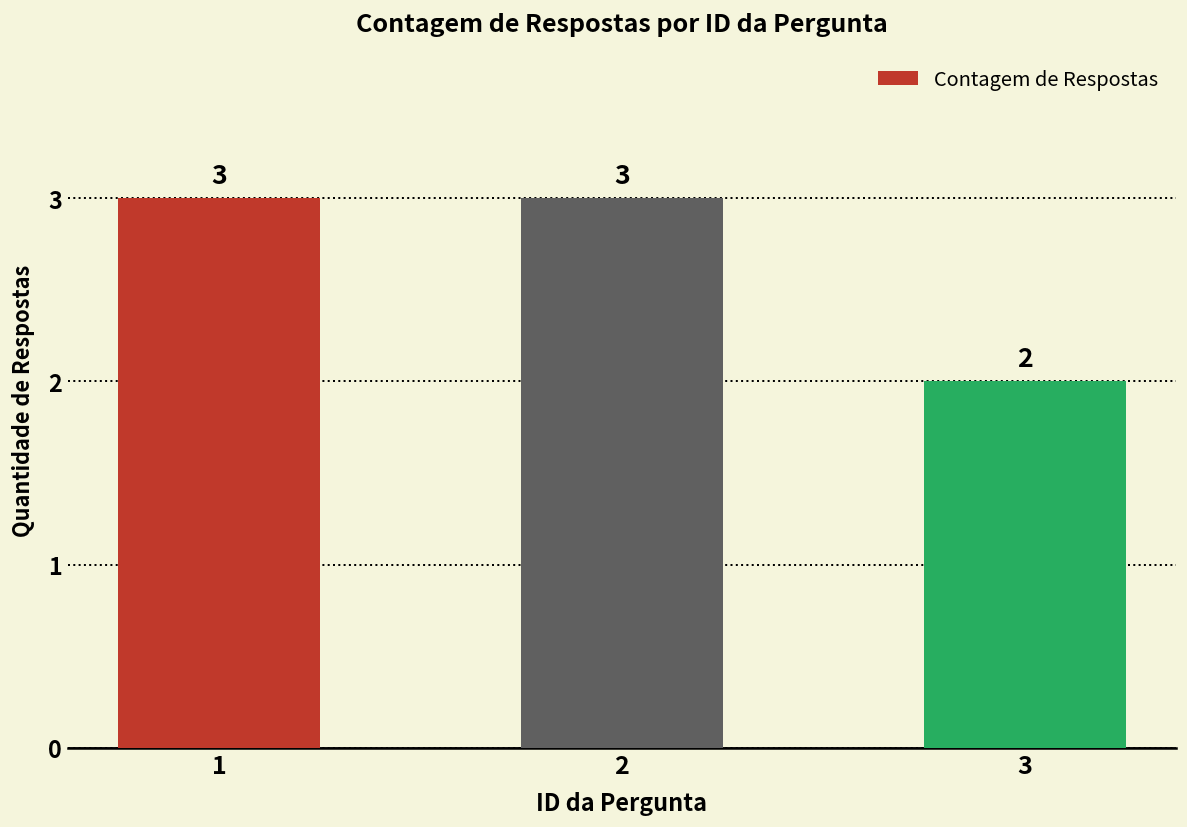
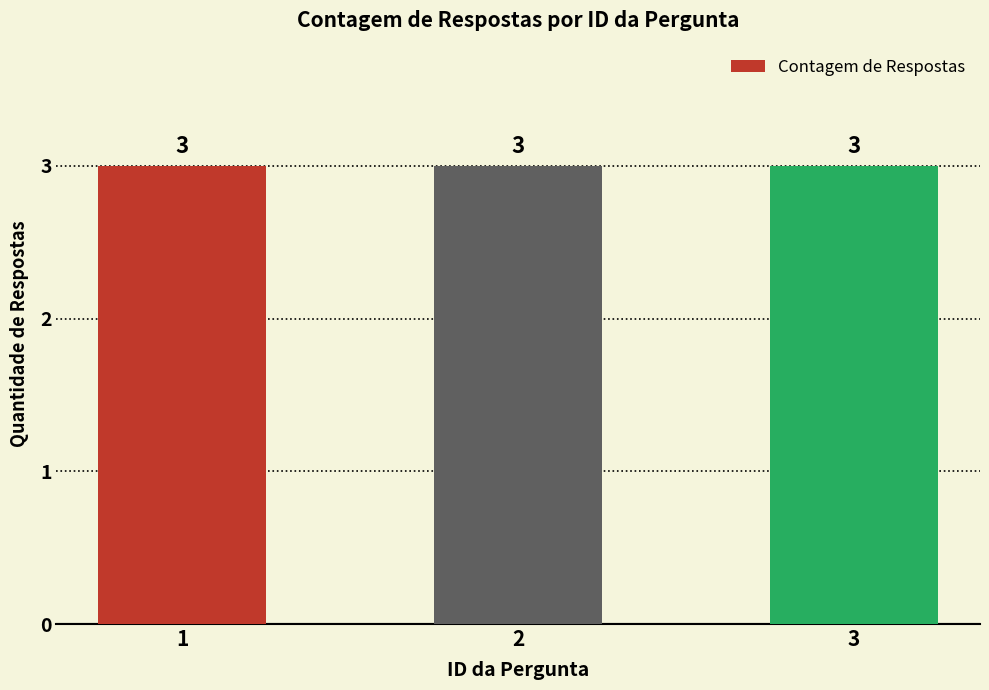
3: 2 -> 3
